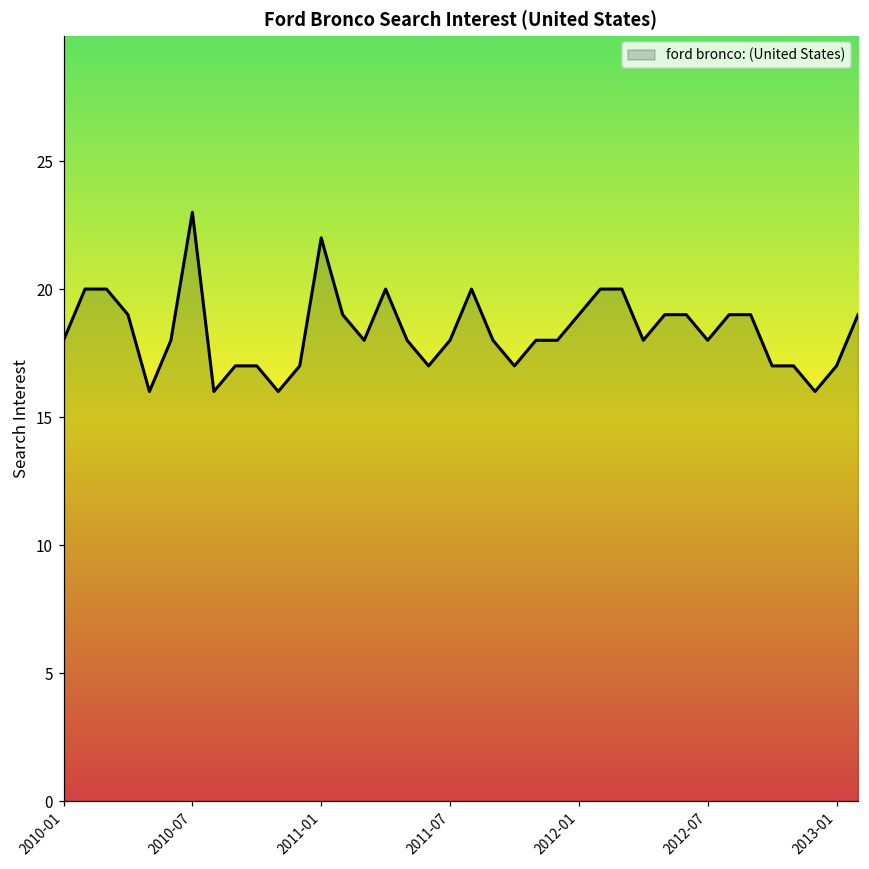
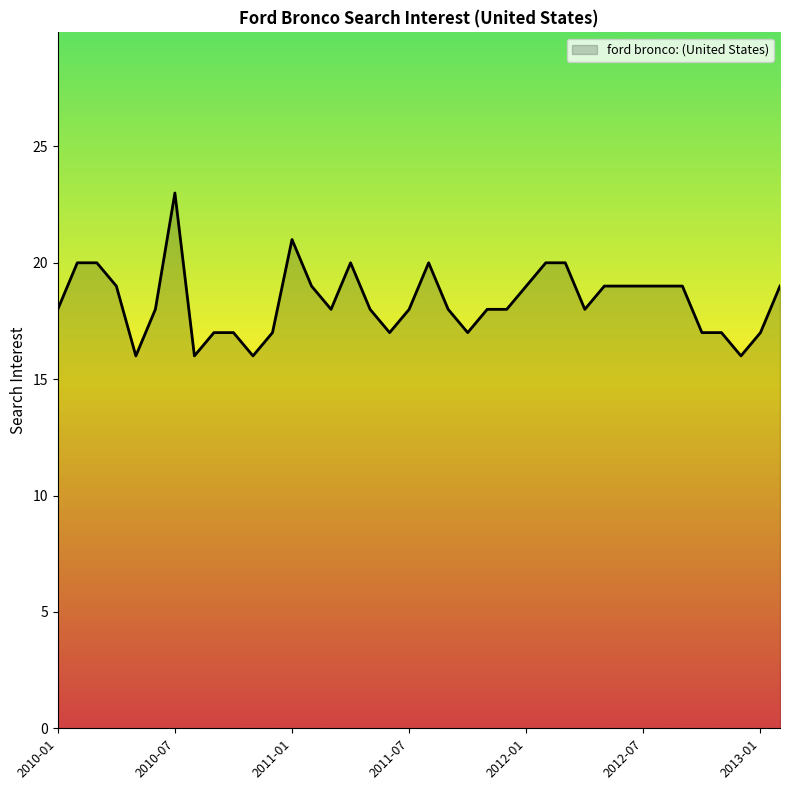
2011-01: 22 -> 21
2012-07: 18 -> 19
